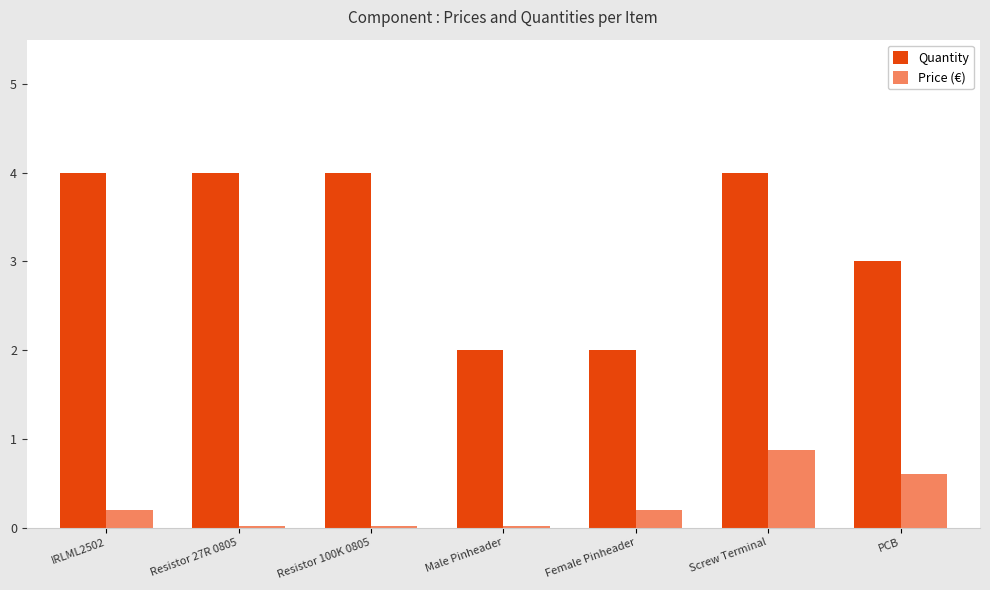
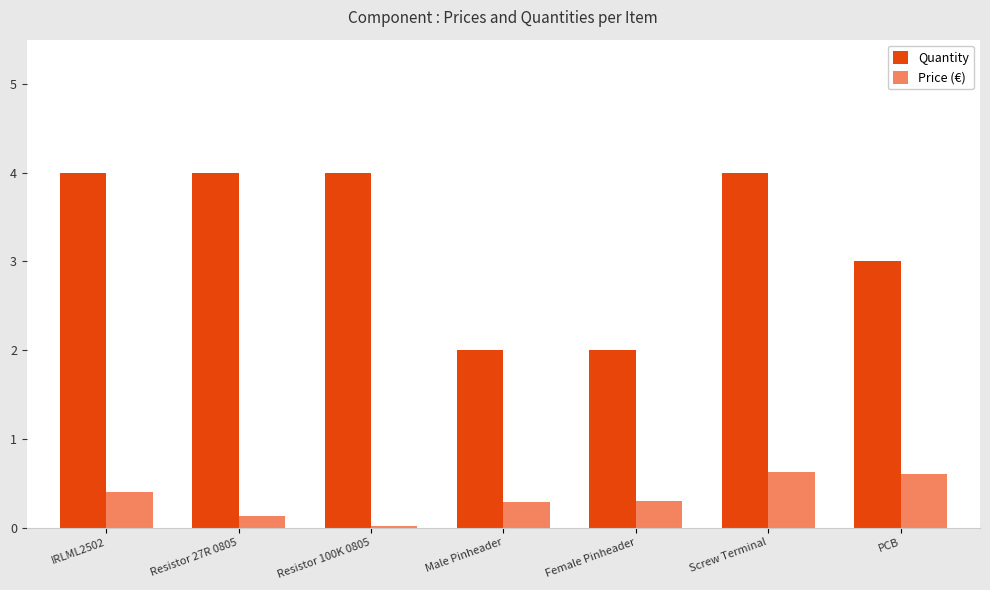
Price (€), IRLML2502: 0.2 -> 0.4
Price (€), Resistor 27R 0805: 0.0 -> 0.1
Price (€), Male Pinheader: 0.0 -> 0.3
Price (€), Female Pinheader: 0.2 -> 0.3
Price (€), Screw Terminal: 0.9 -> 0.6
